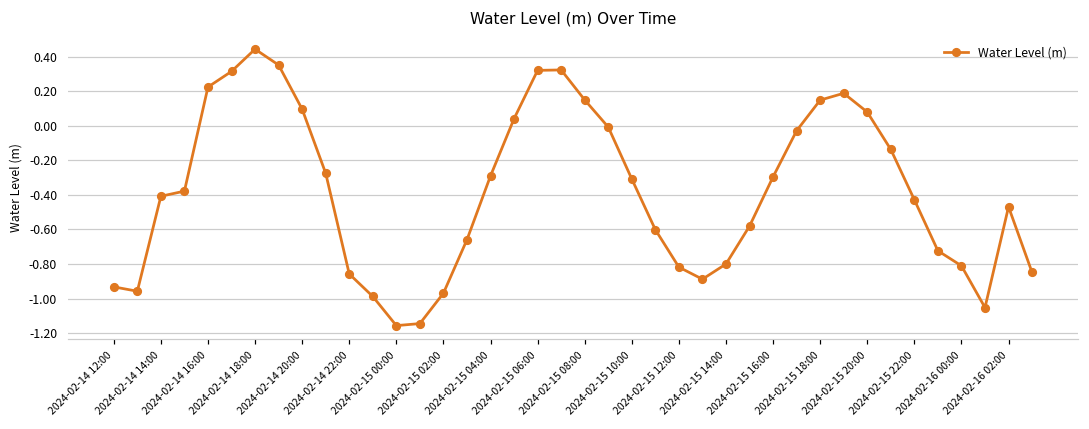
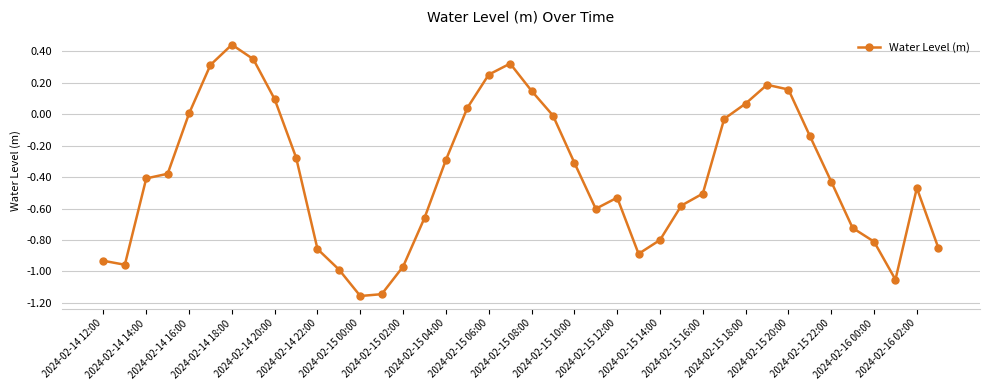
2024-02-14 16:00: 0.22 -> 0.01
2024-02-15 06:00: 0.32 -> 0.25
2024-02-15 12:00: -0.82 -> -0.53
2024-02-15 16:00: -0.30 -> -0.50
2024-02-15 18:00: 0.15 -> 0.07
2024-02-15 20:00: 0.08 -> 0.16
